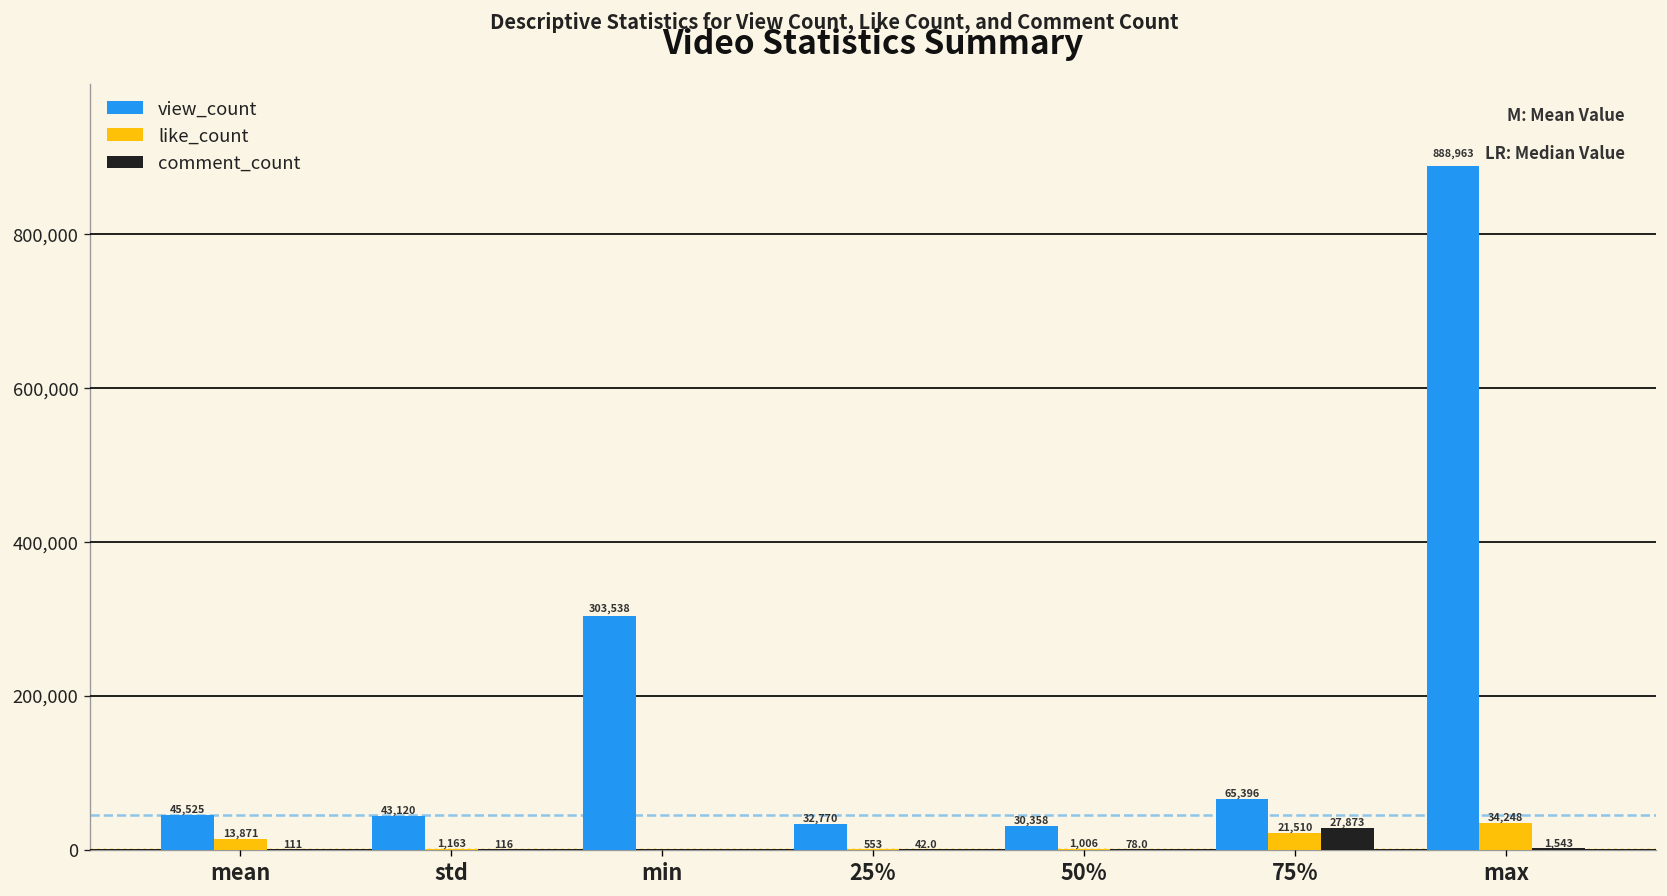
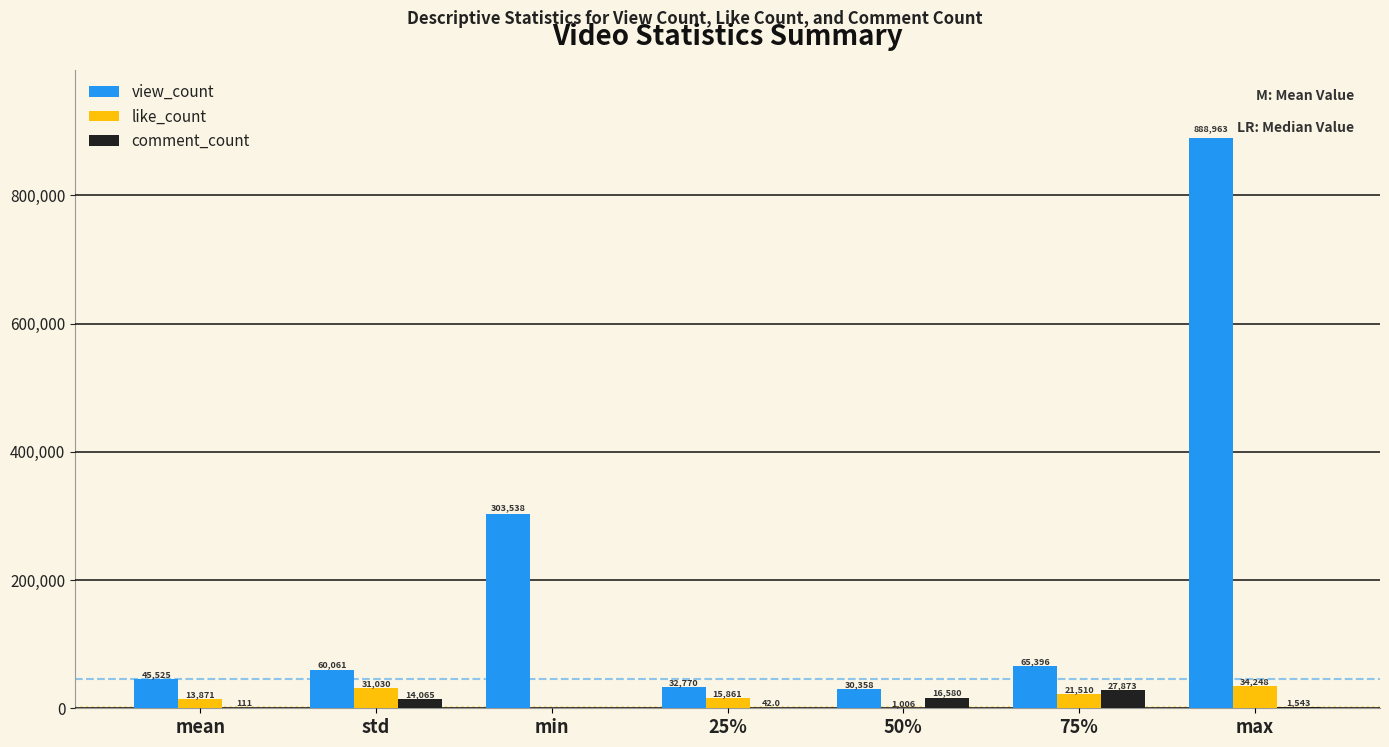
view_count, std: 43,120 -> 60,061
like_count, std: 1,163 -> 31,030
comment_count, std: 116 -> 14,065
like_count, 25%: 553 -> 15,861
comment_count, 50%: 78.0 -> 16,580
